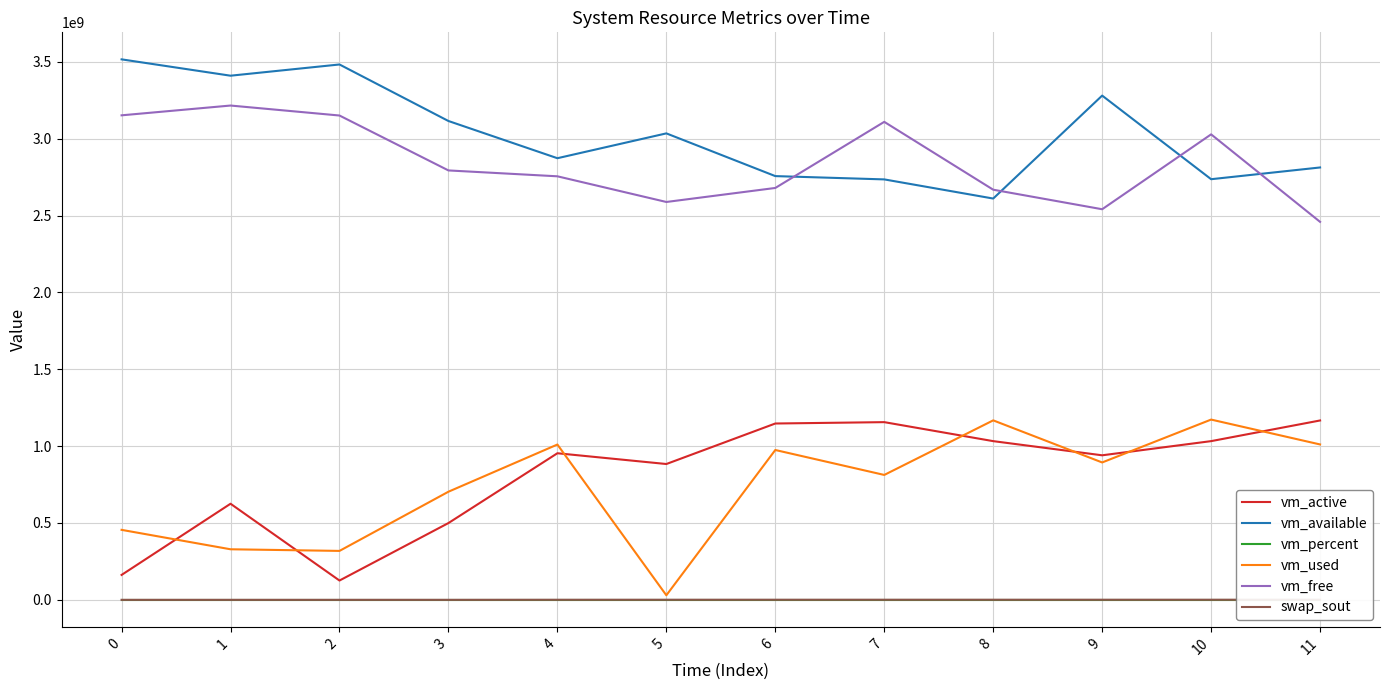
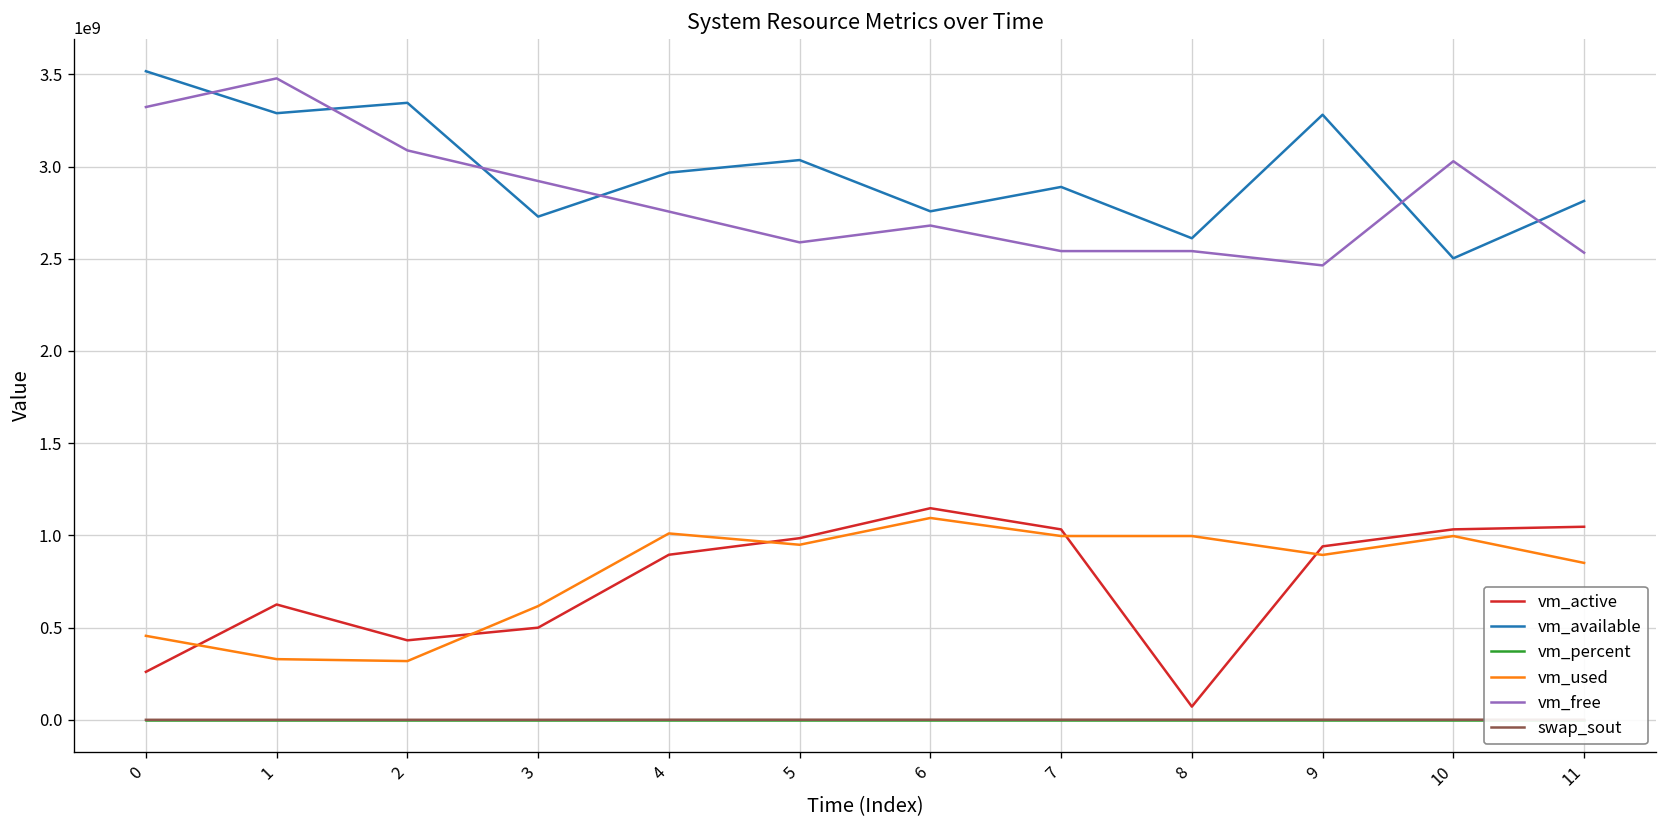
vm_active, 0: 160000000 -> 260000000
vm_free, 0: 3150000000 -> 3320000000
vm_available, 1: 3410000000 -> 3290000000
vm_free, 1: 3220000000 -> 3480000000
vm_active, 2: 130000000 -> 430000000
vm_available, 2: 3480000000 -> 3350000000
vm_free, 2: 3150000000 -> 3090000000
vm_available, 3: 3120000000 -> 2730000000
vm_used, 3: 700000000 -> 620000000
vm_free, 3: 2790000000 -> 2920000000
vm_active, 4: 950000000 -> 890000000
vm_available, 4: 2870000000 -> 2970000000
vm_active, 5: 880000000 -> 980000000
vm_used, 5: 30000000 -> 950000000
vm_used, 6: 970000000 -> 1090000000
vm_active, 7: 1160000000 -> 1030000000
vm_available, 7: 2740000000 -> 2890000000
vm_used, 7: 810000000 -> 1000000000
vm_free, 7: 3110000000 -> 2540000000
vm_active, 8: 1030000000 -> 70000000
vm_used, 8: 1170000000 -> 1000000000
vm_free, 8: 2670000000 -> 2540000000
vm_free, 9: 2540000000 -> 2460000000
vm_available, 10: 2740000000 -> 2500000000
vm_used, 10: 1170000000 -> 1000000000
vm_active, 11: 1170000000 -> 1050000000
vm_used, 11: 1010000000 -> 850000000
vm_free, 11: 2460000000 -> 2530000000
